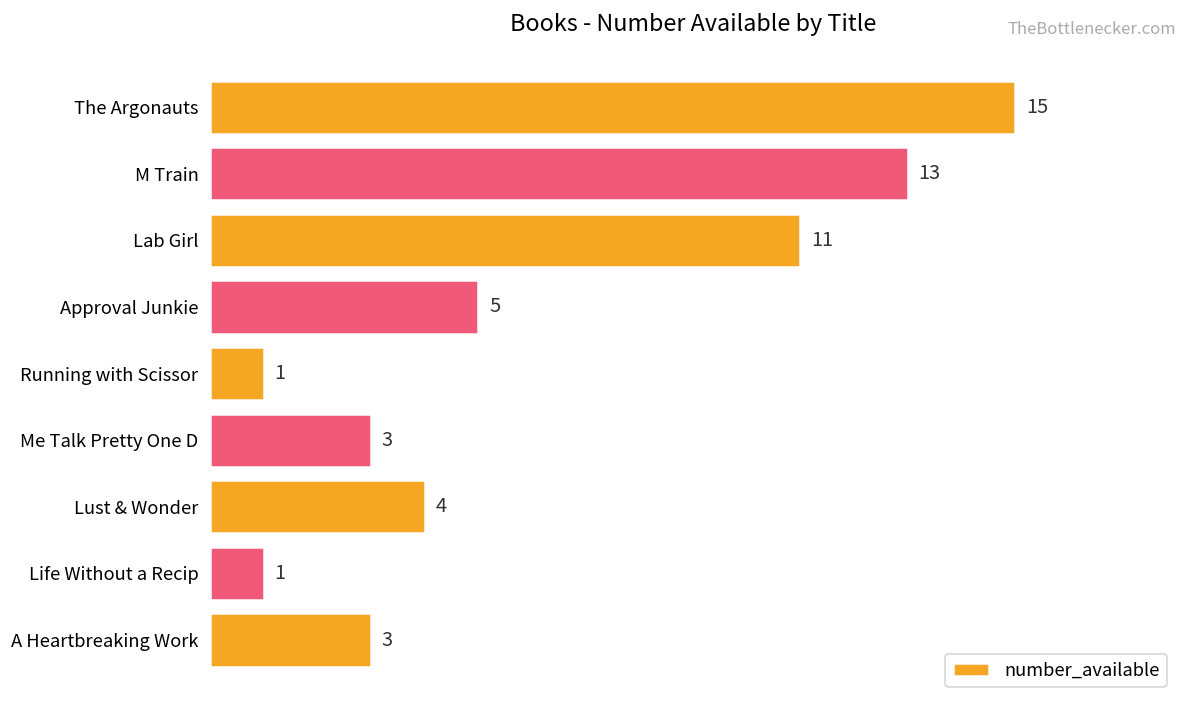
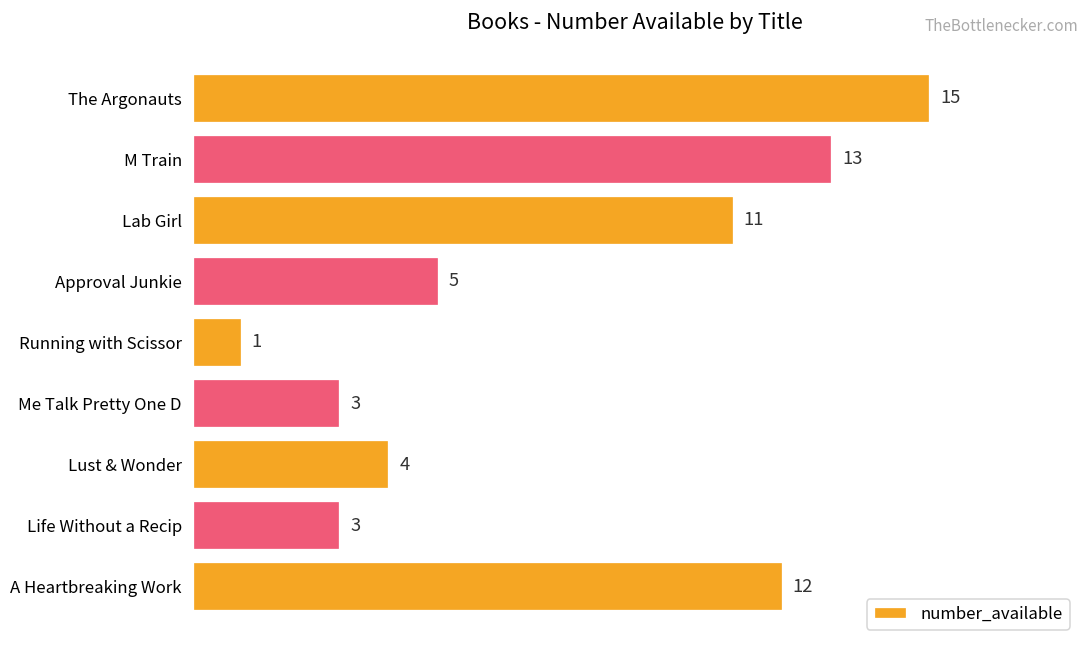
Life Without a Recip: 1 -> 3
A Heartbreaking Work: 3 -> 12
